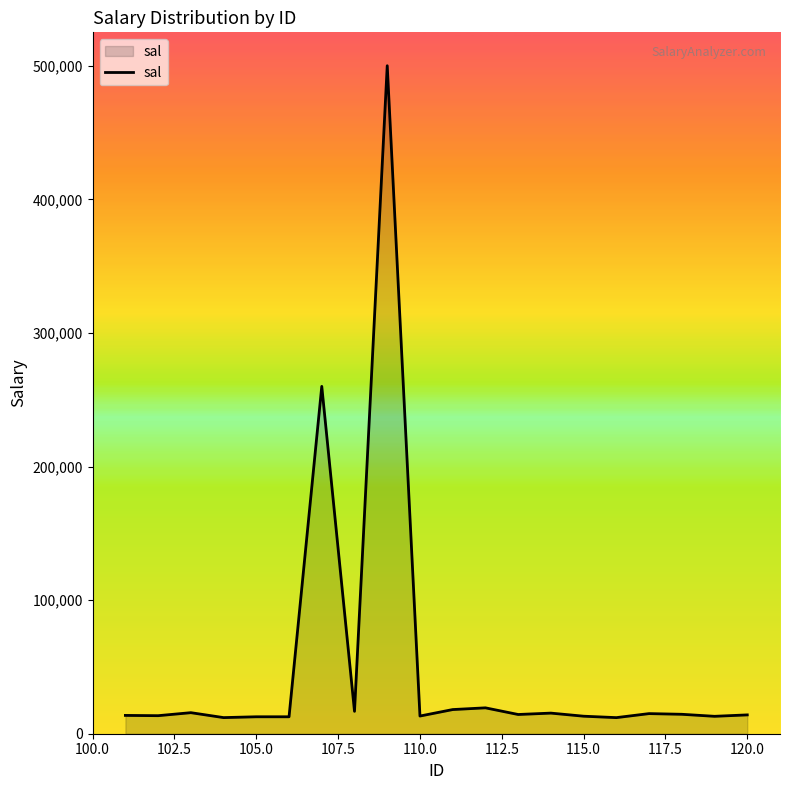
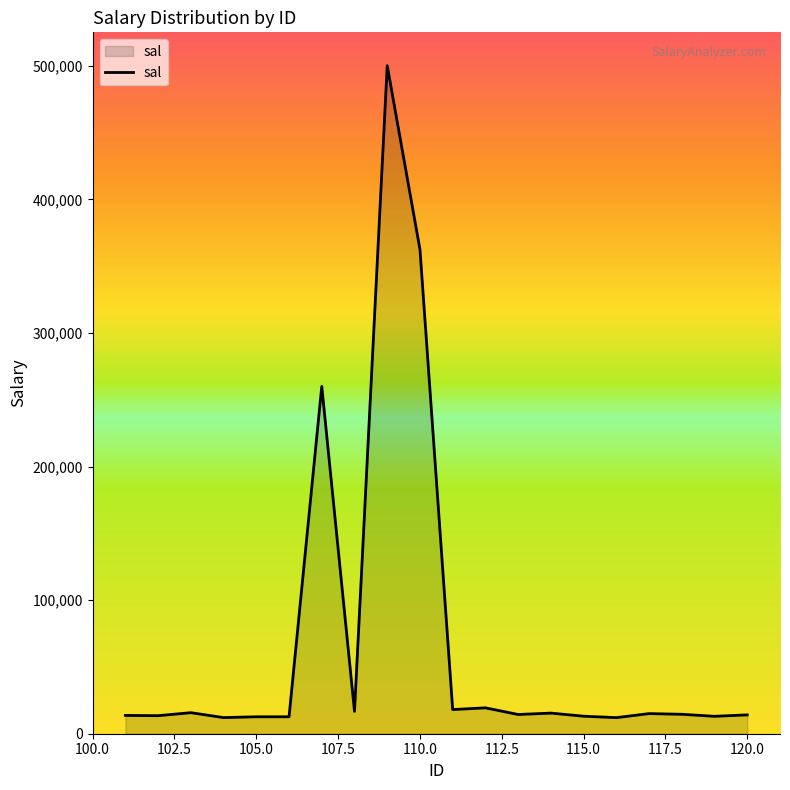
110.0: 13,000 -> 363,000
